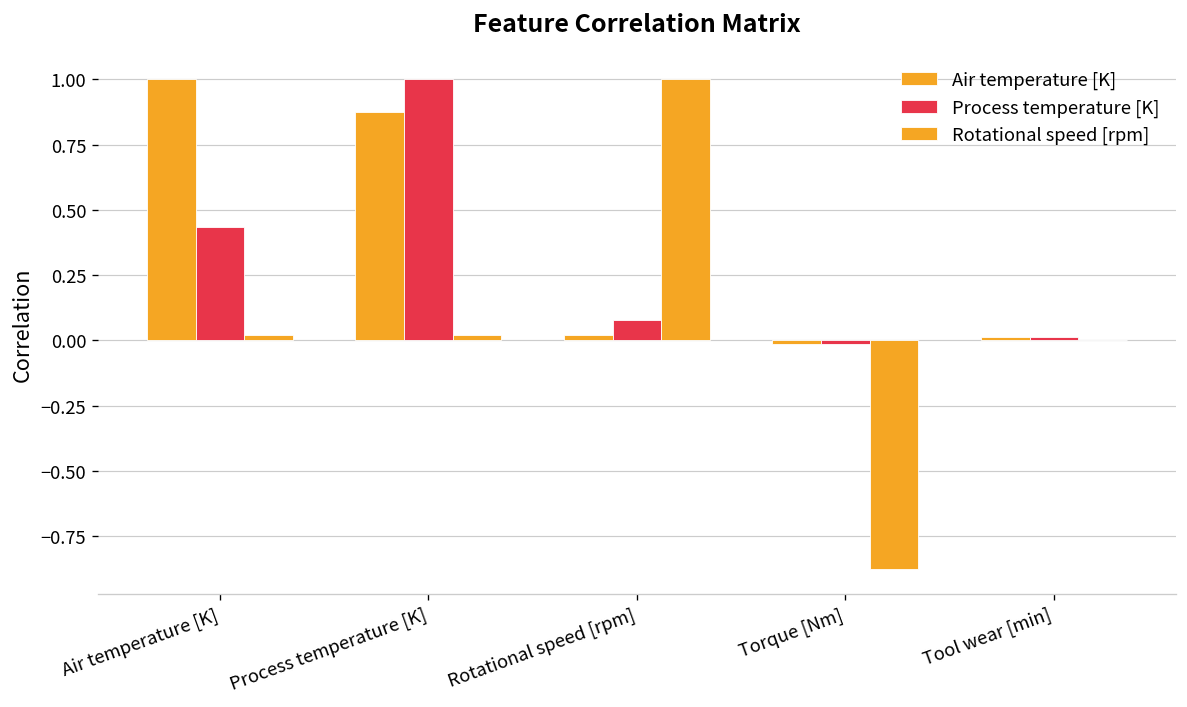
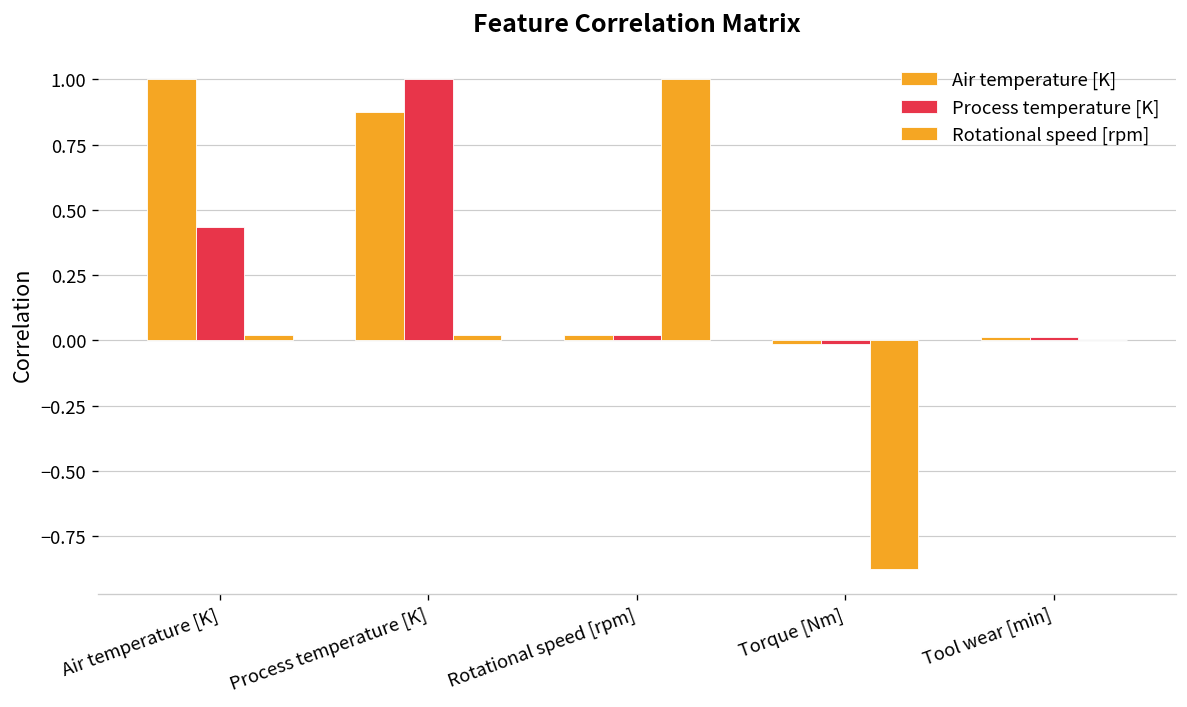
Process temperature [K], Rotational speed [rpm]: 0.08 -> 0.02
